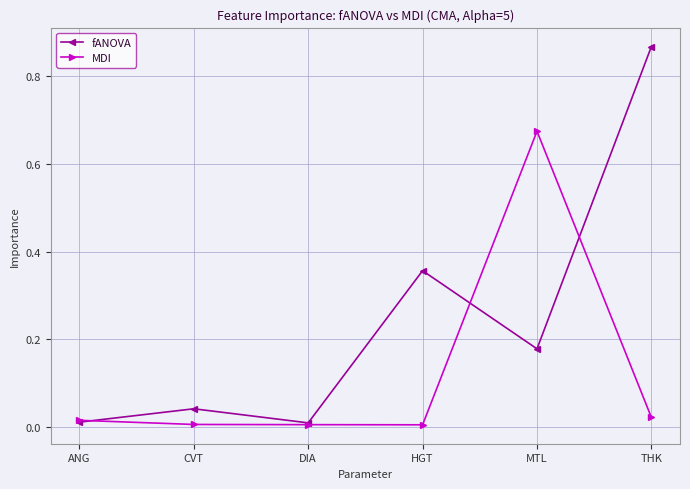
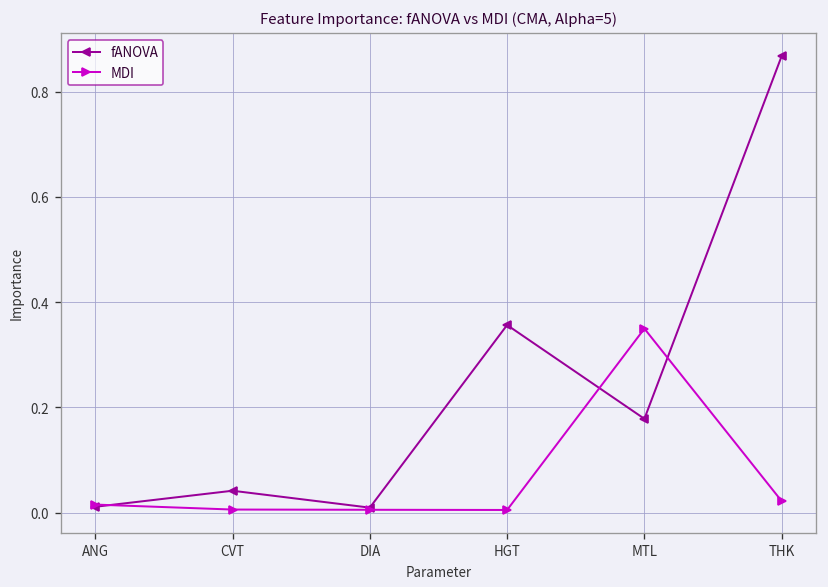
MDI, MTL: 0.67 -> 0.35
